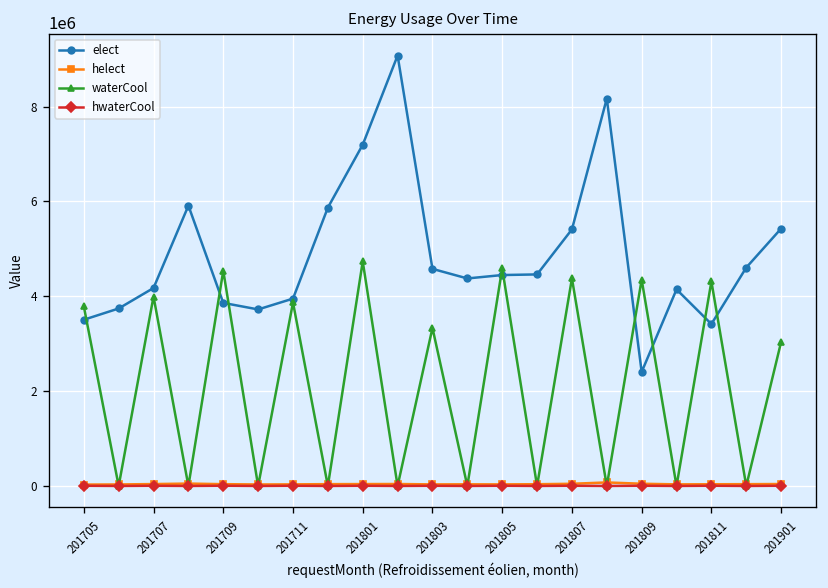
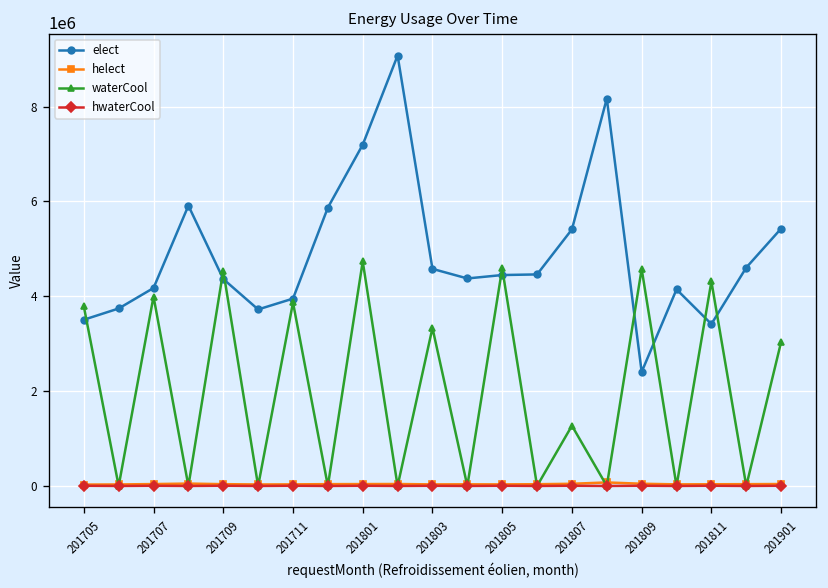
elect, 201709: 3900000 -> 4400000
waterCool, 201807: 4400000 -> 1300000
waterCool, 201809: 4400000 -> 4600000
